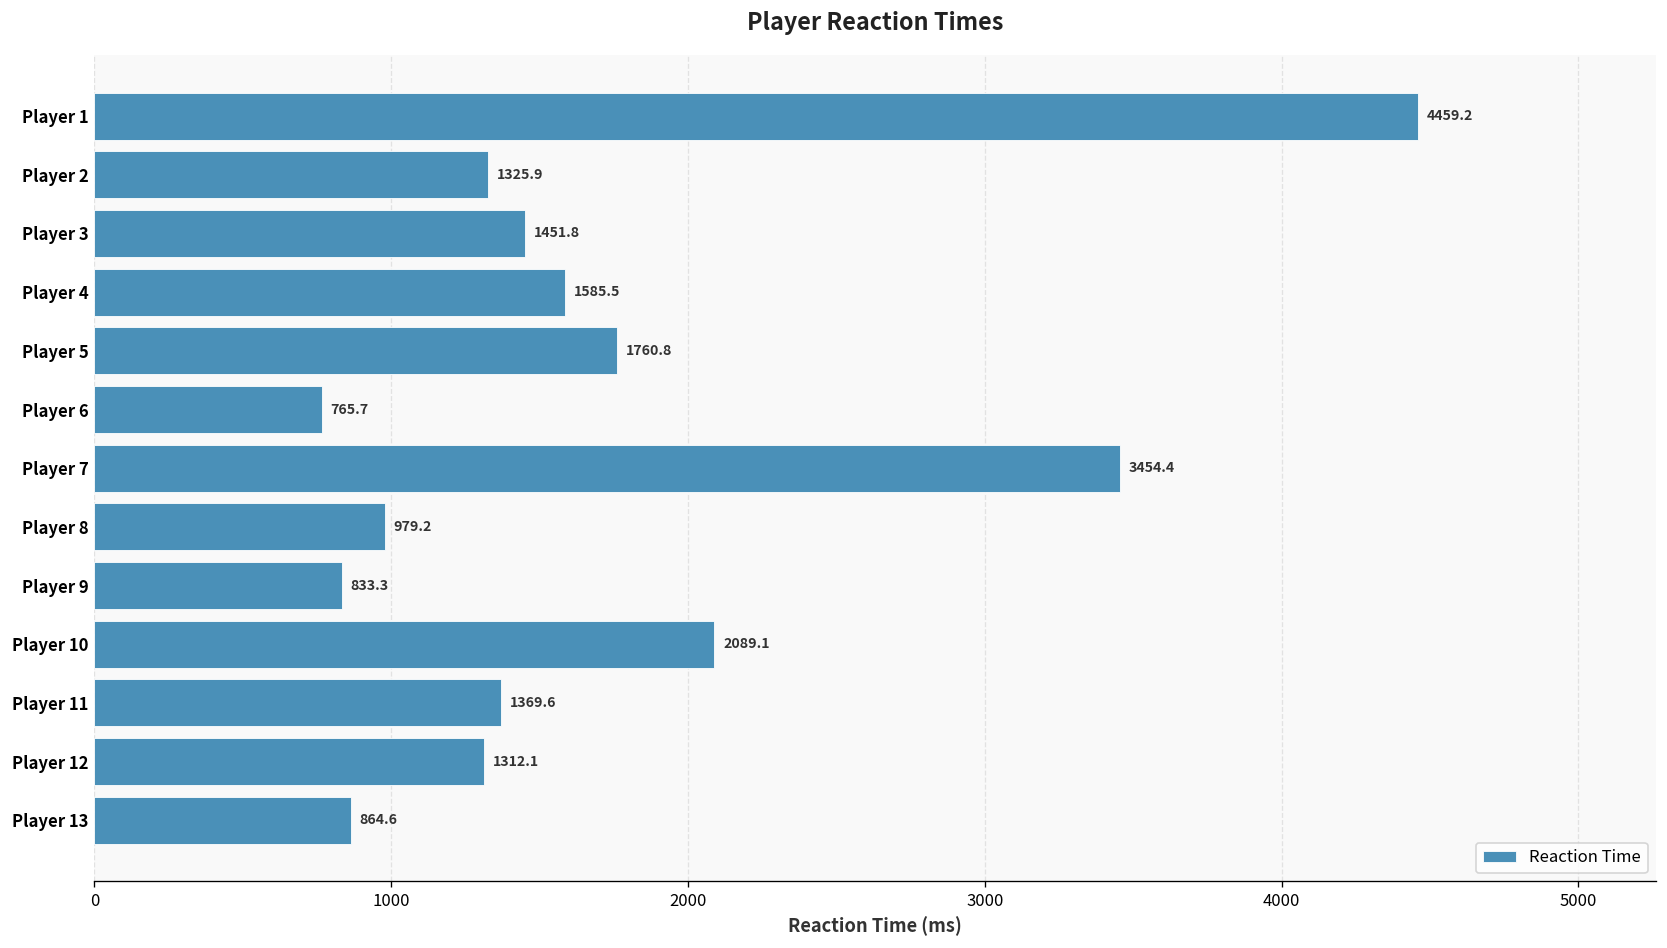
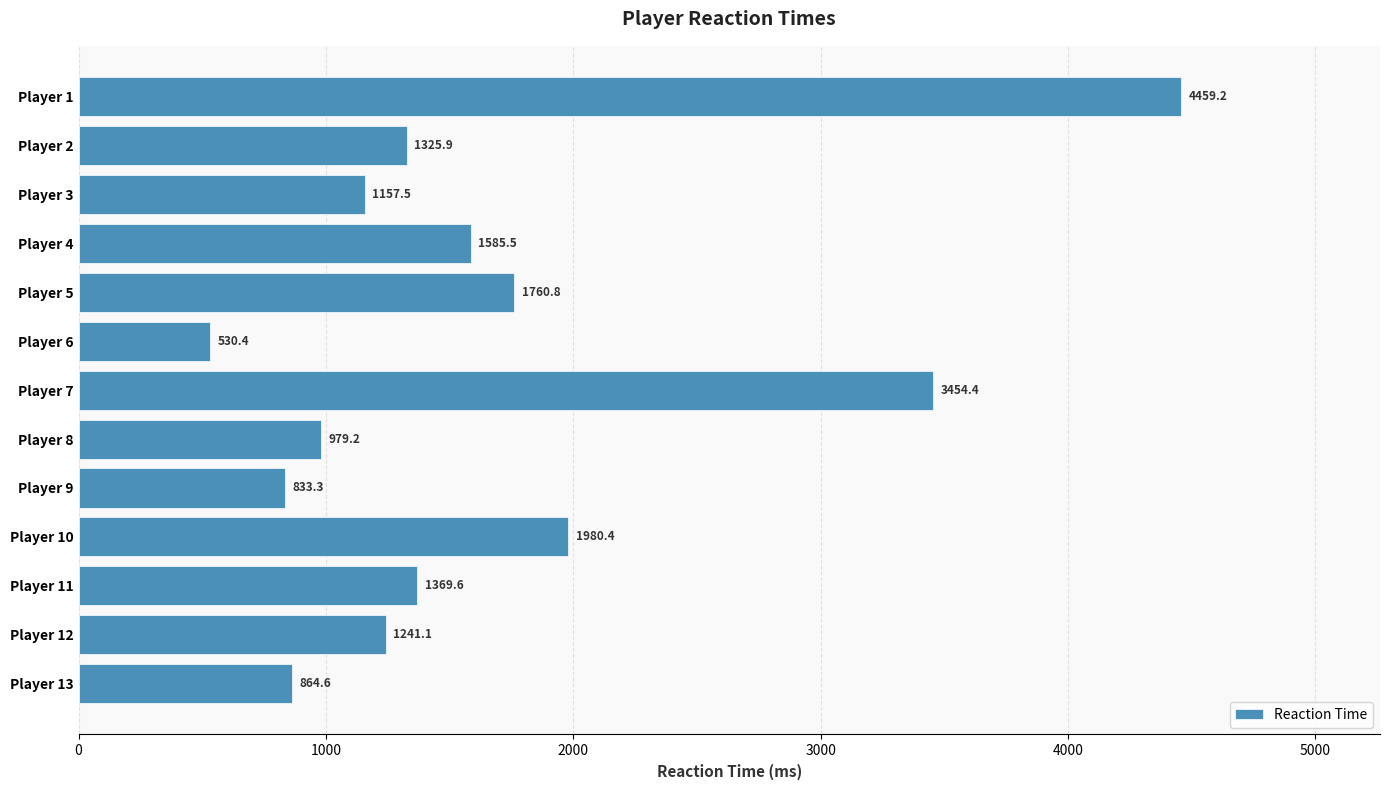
Player 3: 1451.8 -> 1157.5
Player 6: 765.7 -> 530.4
Player 10: 2089.1 -> 1980.4
Player 12: 1312.1 -> 1241.1
